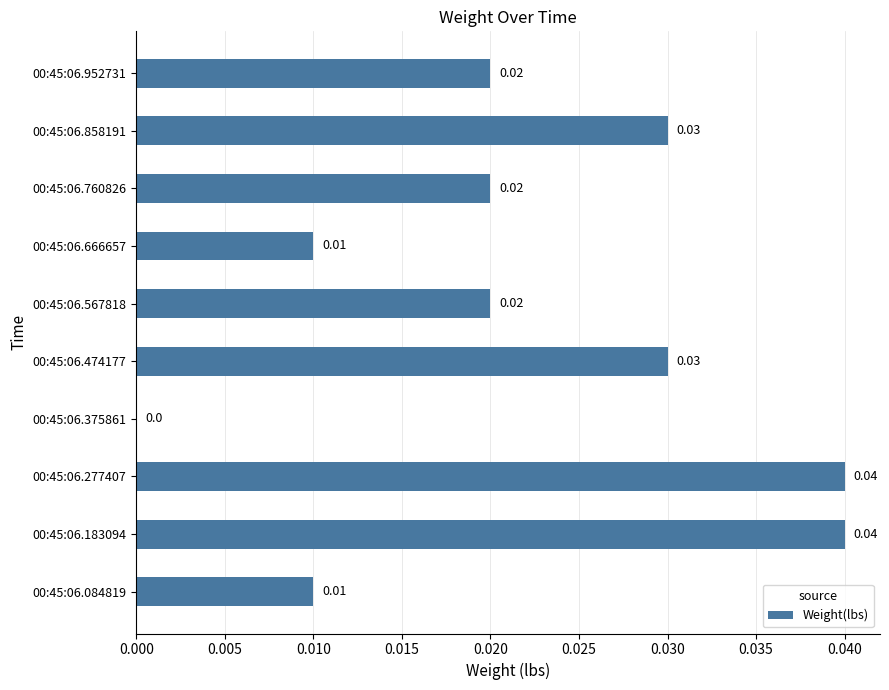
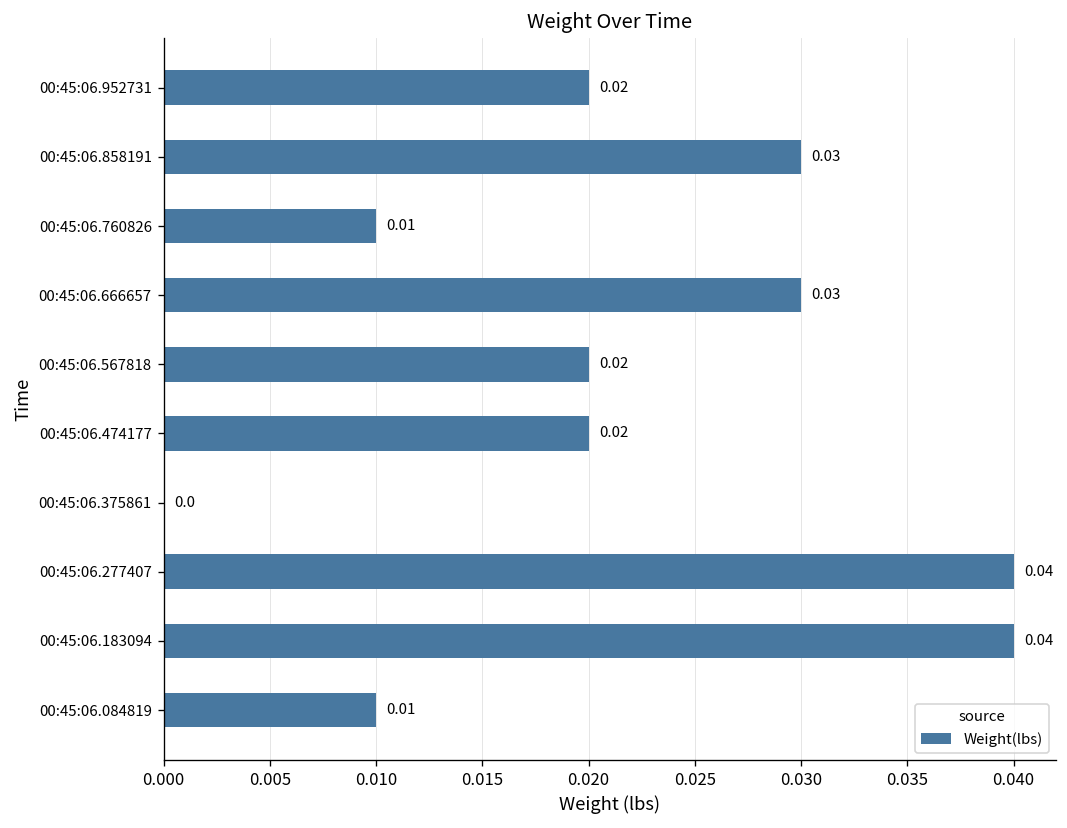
00:45:06.760826: 0.02 -> 0.01
00:45:06.666657: 0.01 -> 0.03
00:45:06.474177: 0.03 -> 0.02
